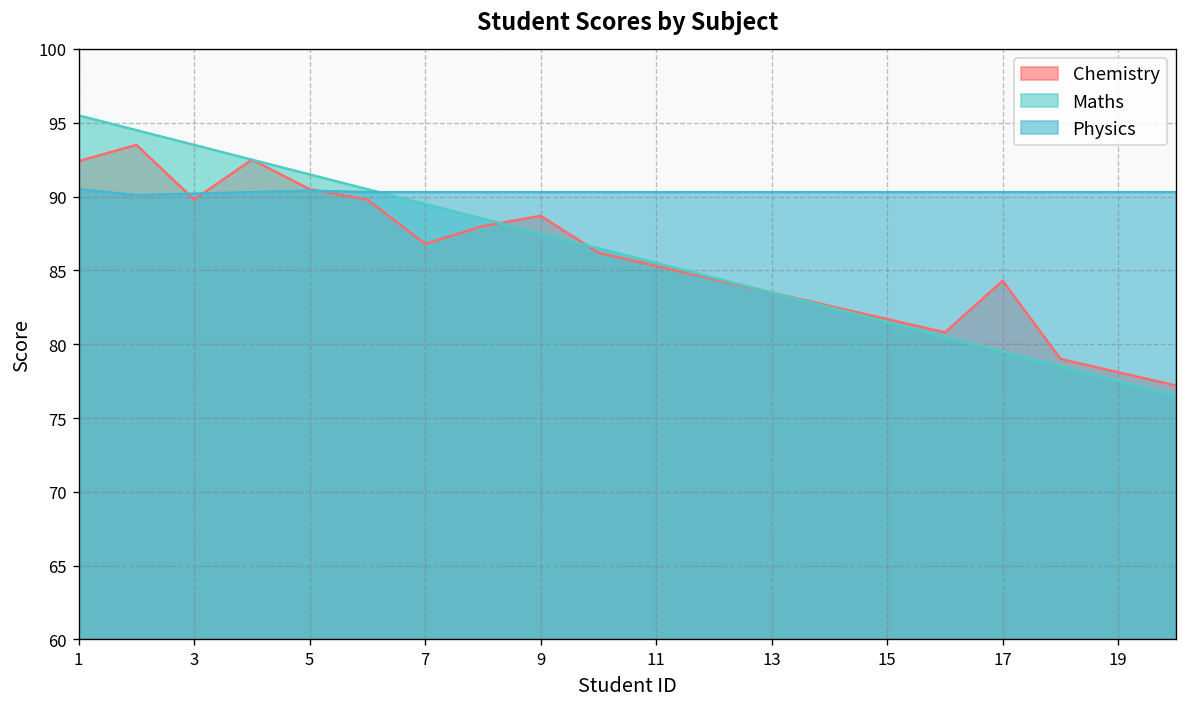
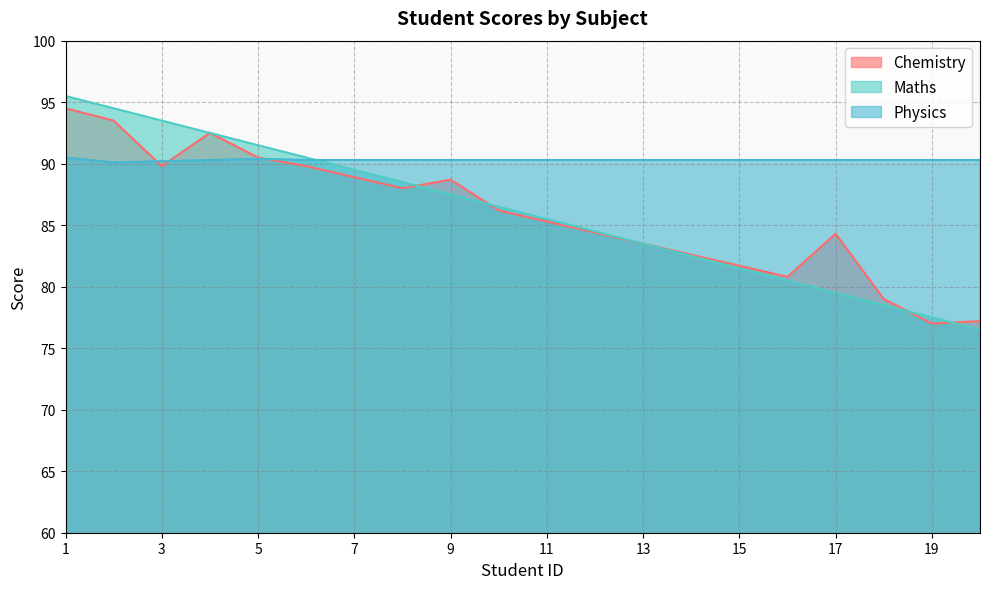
Chemistry, 1: 92.4 -> 94.5
Chemistry, 7: 86.8 -> 88.9
Chemistry, 19: 78.1 -> 77.0
